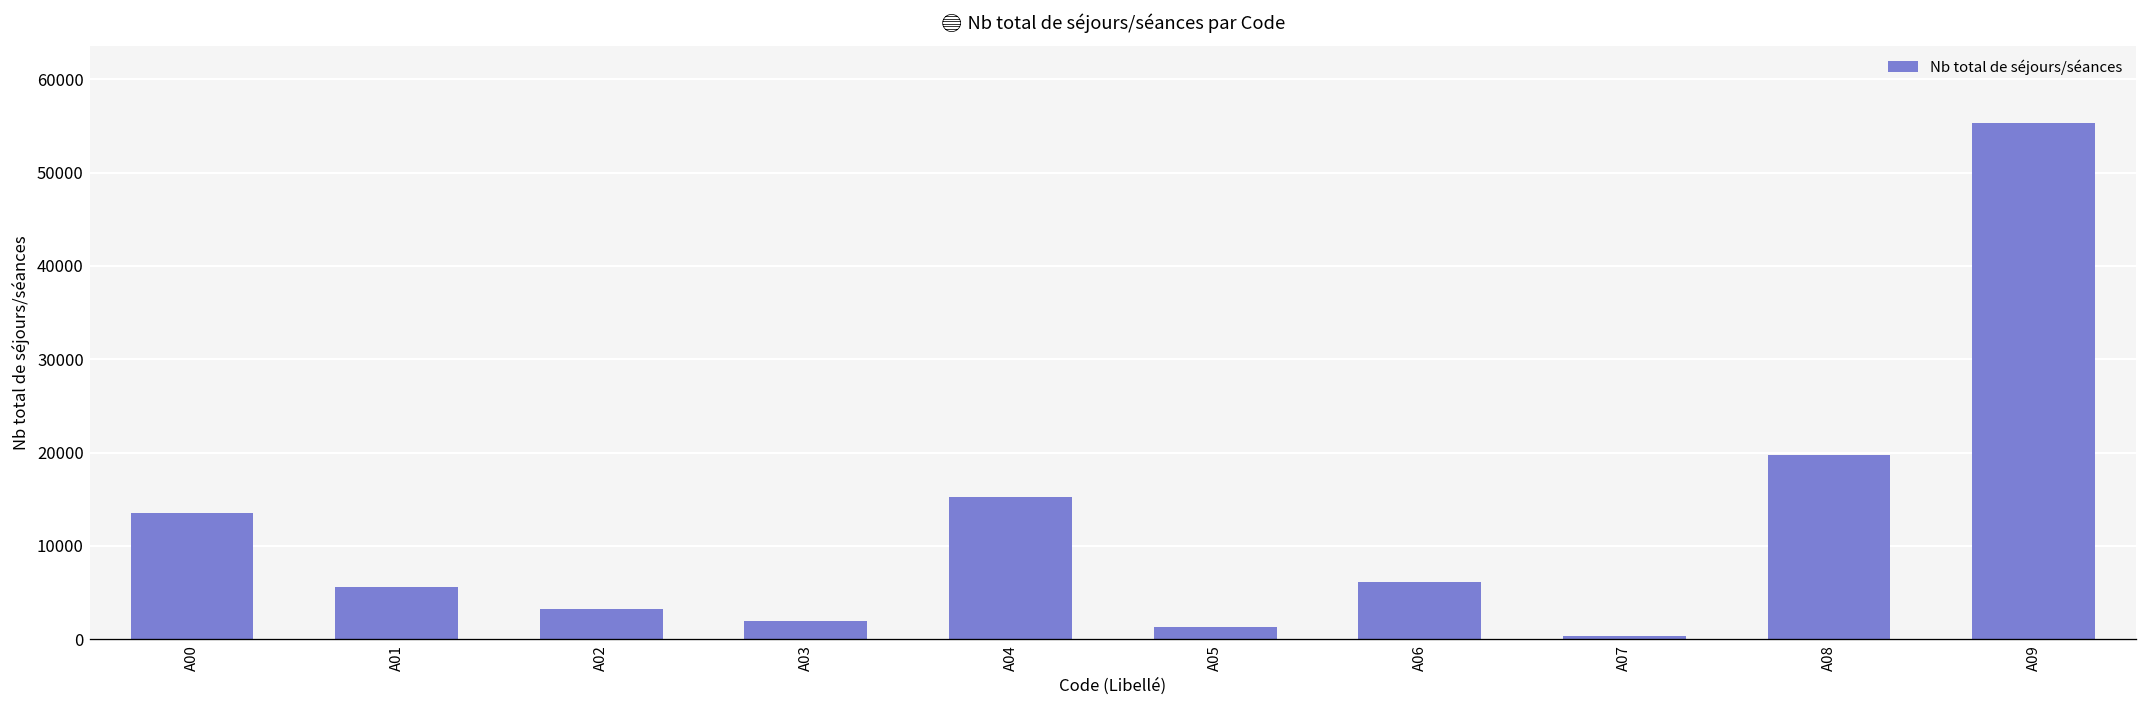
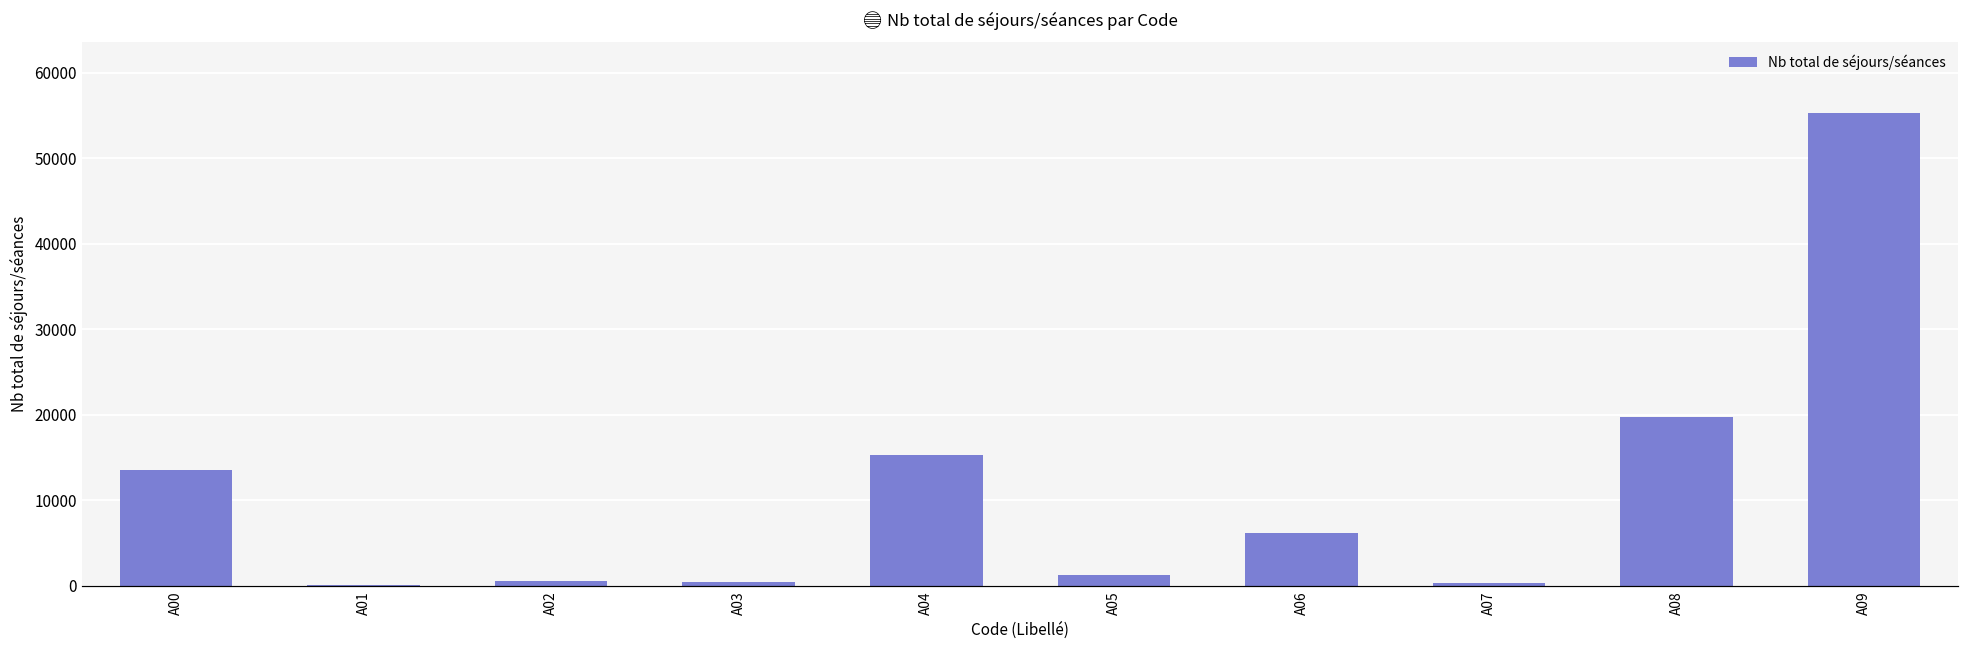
A01: 6000 -> 0
A02: 3000 -> 1000
A03: 2000 -> 0
